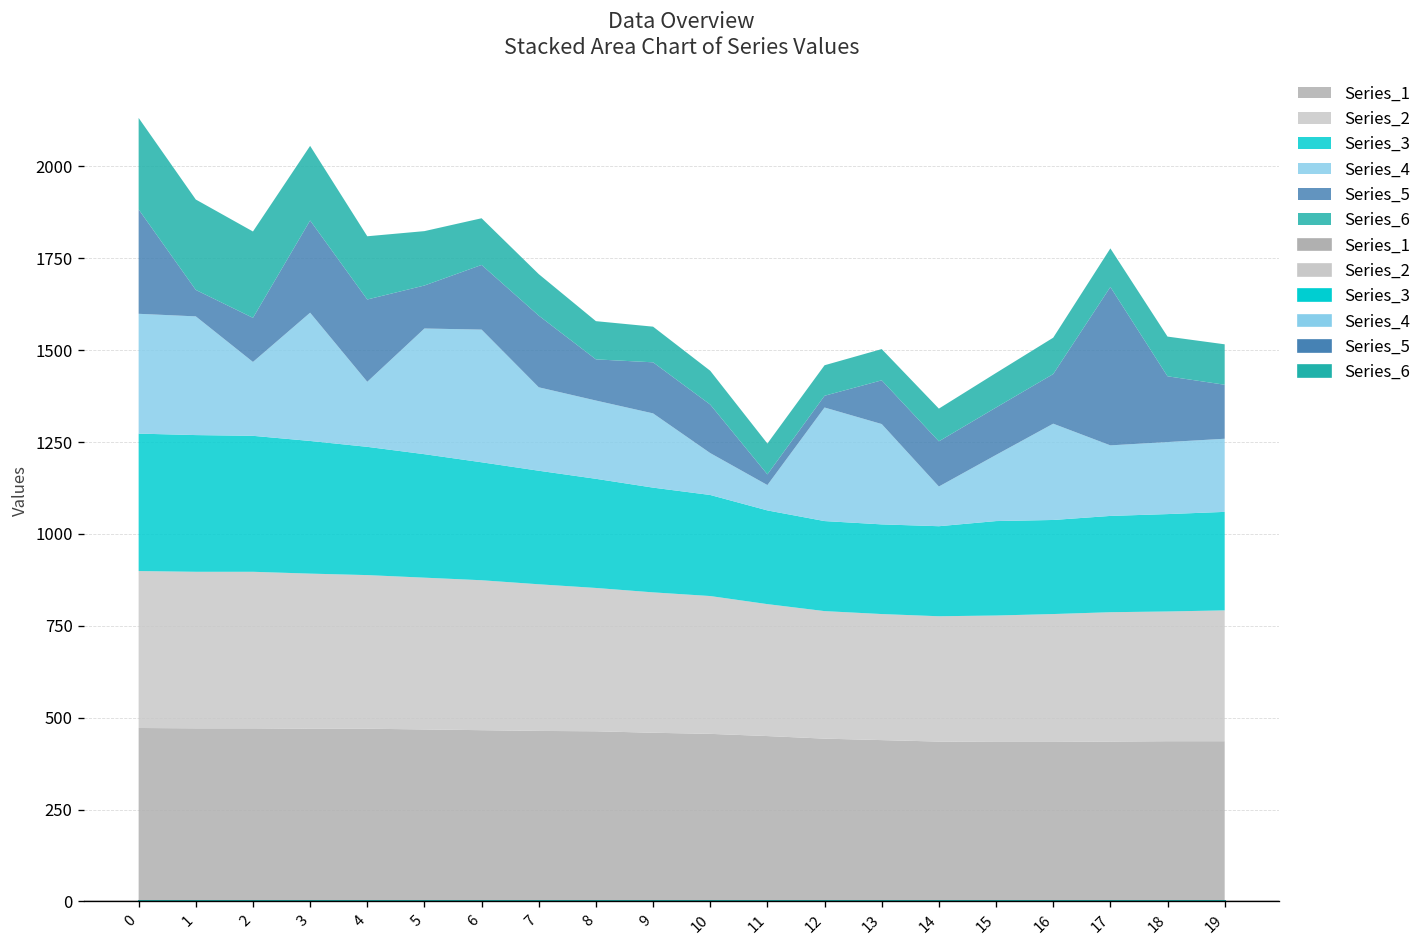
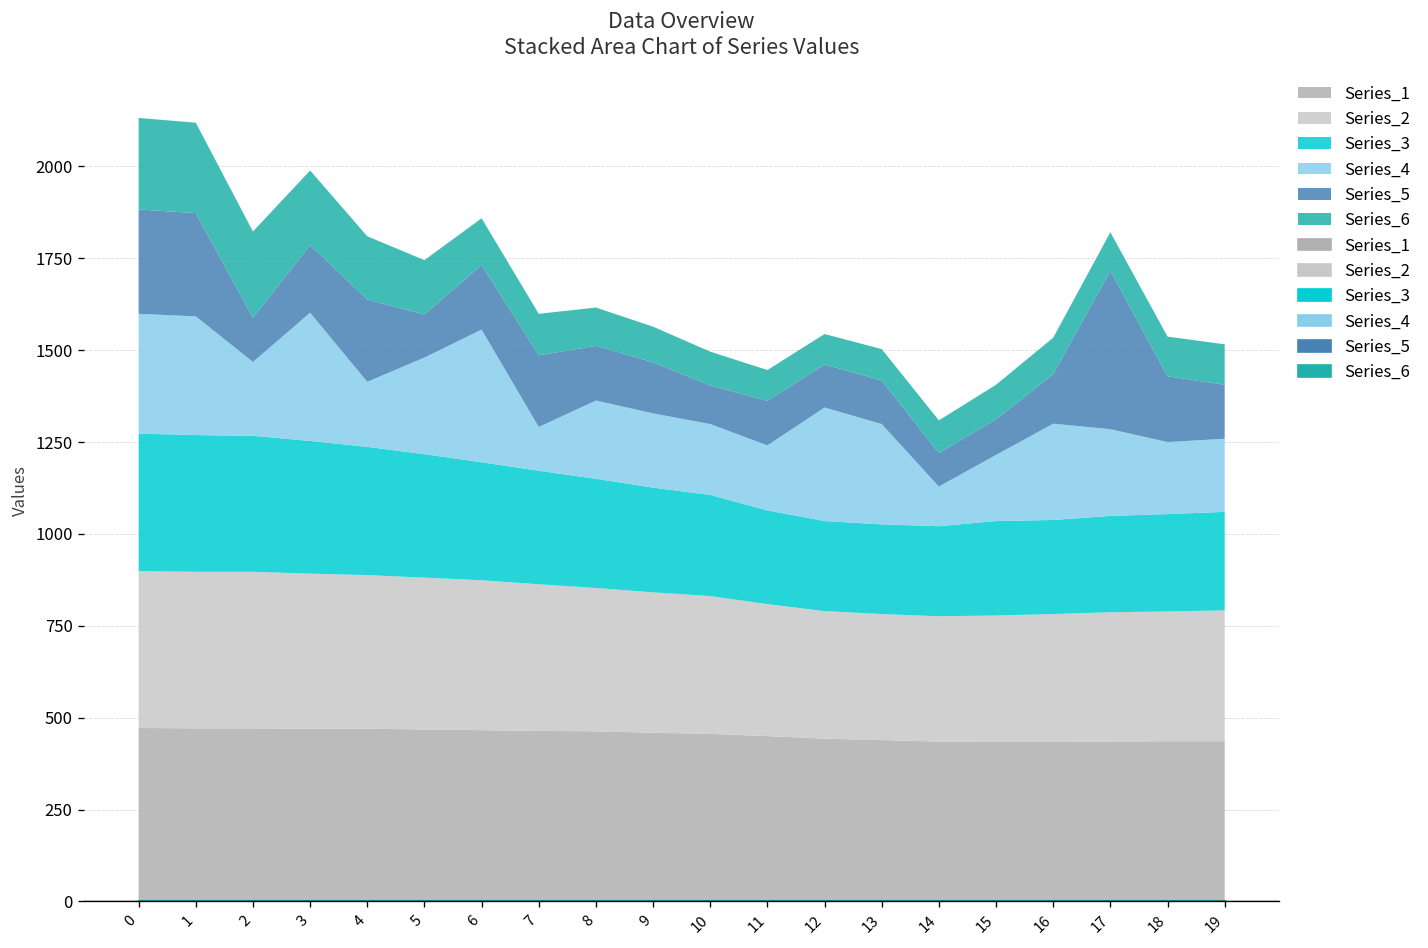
Series_5, 1: 70 -> 280
Series_5, 3: 250 -> 180
Series_4, 5: 340 -> 260
Series_4, 7: 230 -> 120
Series_5, 8: 110 -> 150
Series_4, 10: 110 -> 190
Series_5, 10: 130 -> 110
Series_4, 11: 70 -> 180
Series_5, 11: 30 -> 120
Series_5, 12: 30 -> 120
Series_5, 14: 120 -> 90
Series_5, 15: 130 -> 100
Series_4, 17: 190 -> 240
